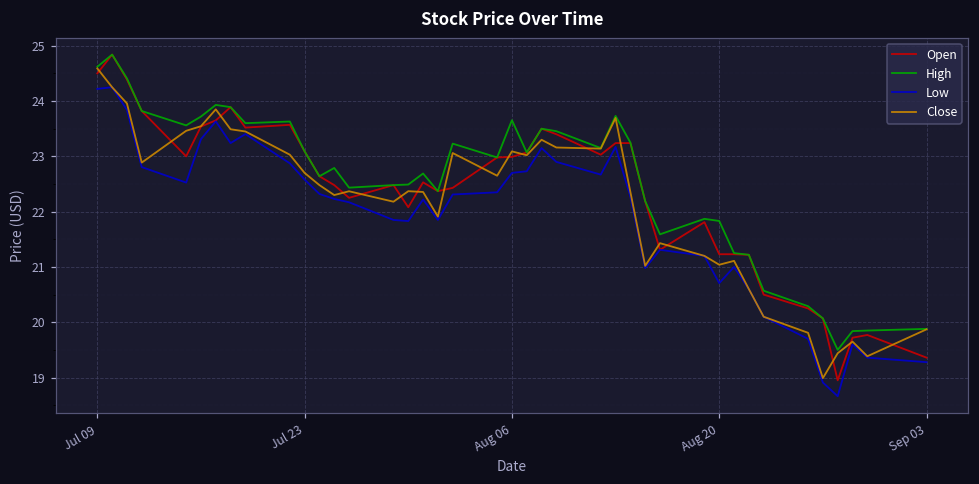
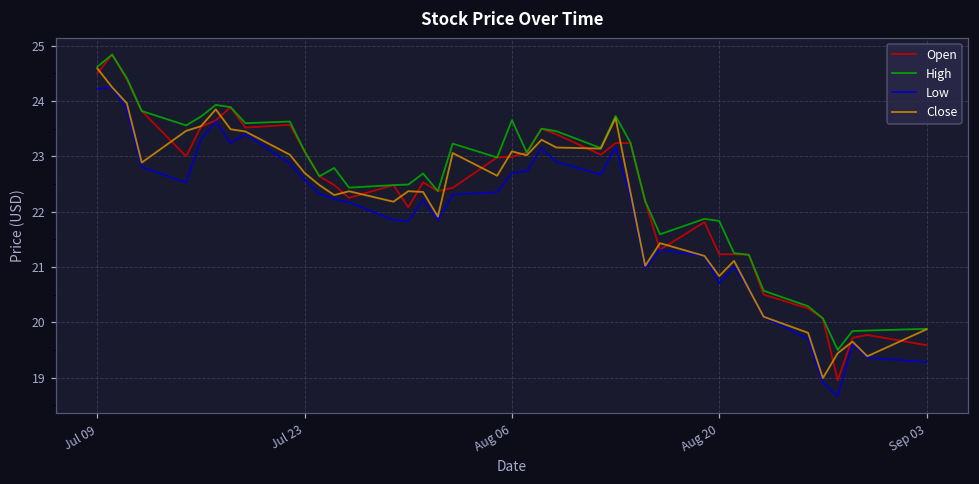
Close, Aug 20: 21.0 -> 20.8
Open, Sep 03: 19.4 -> 19.6
